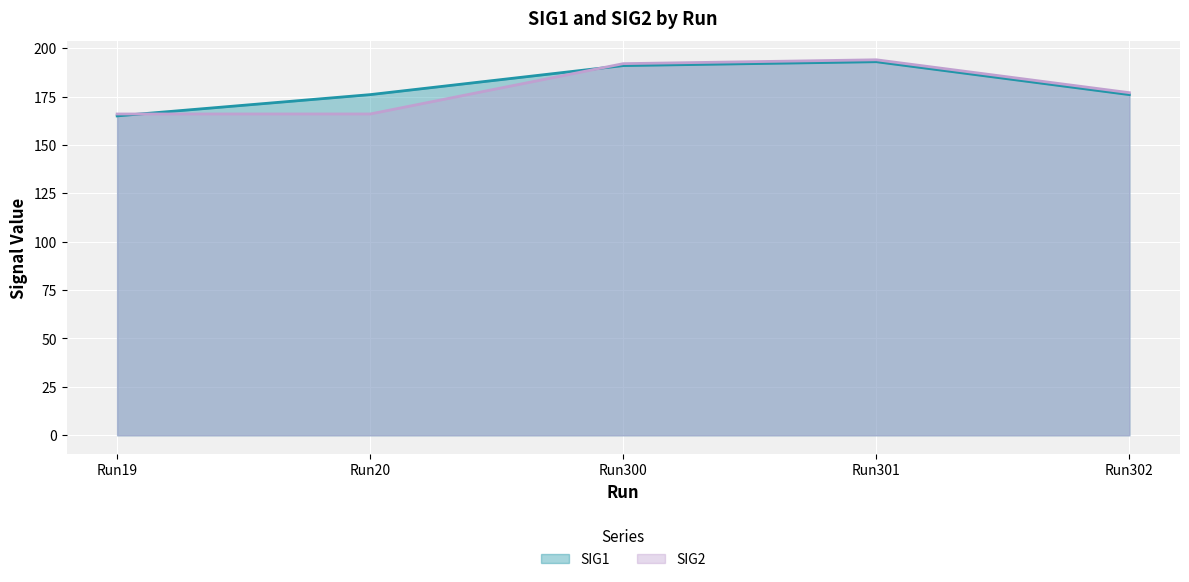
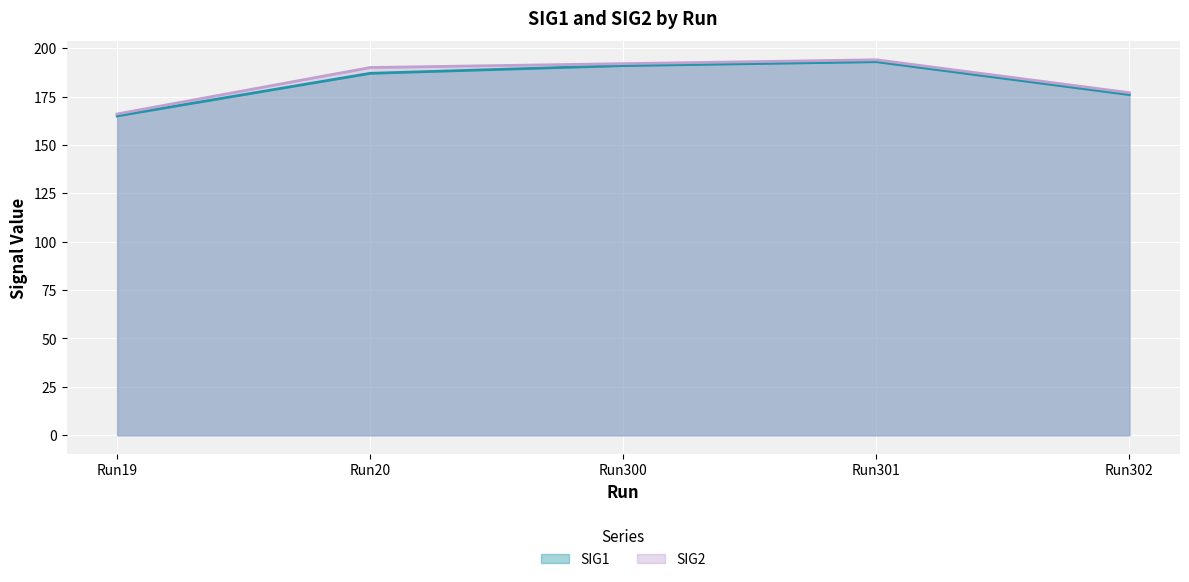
SIG1, Run20: 176 -> 187
SIG2, Run20: 166 -> 190
